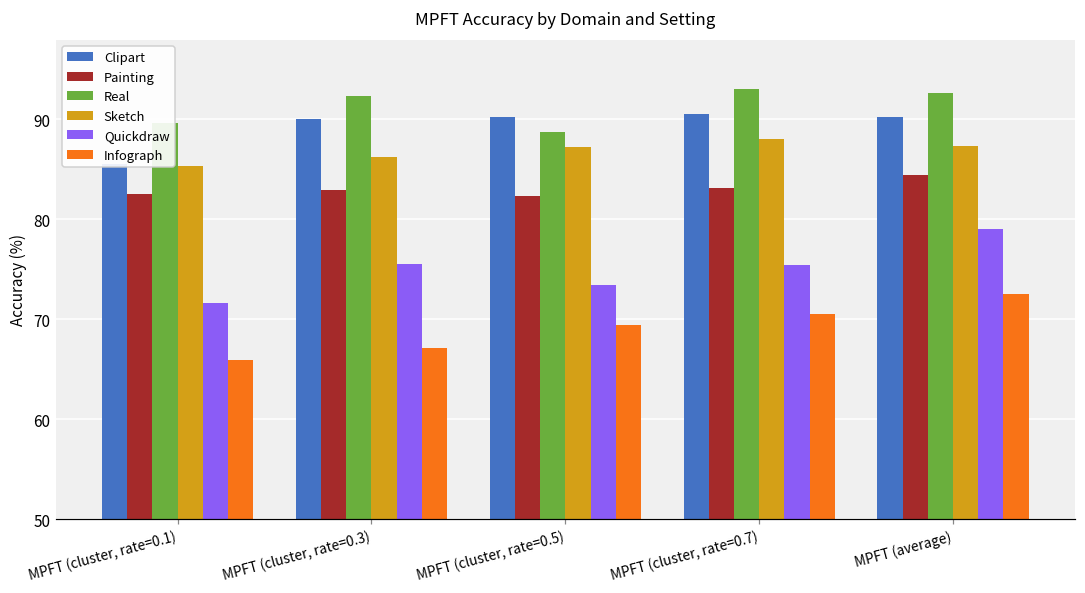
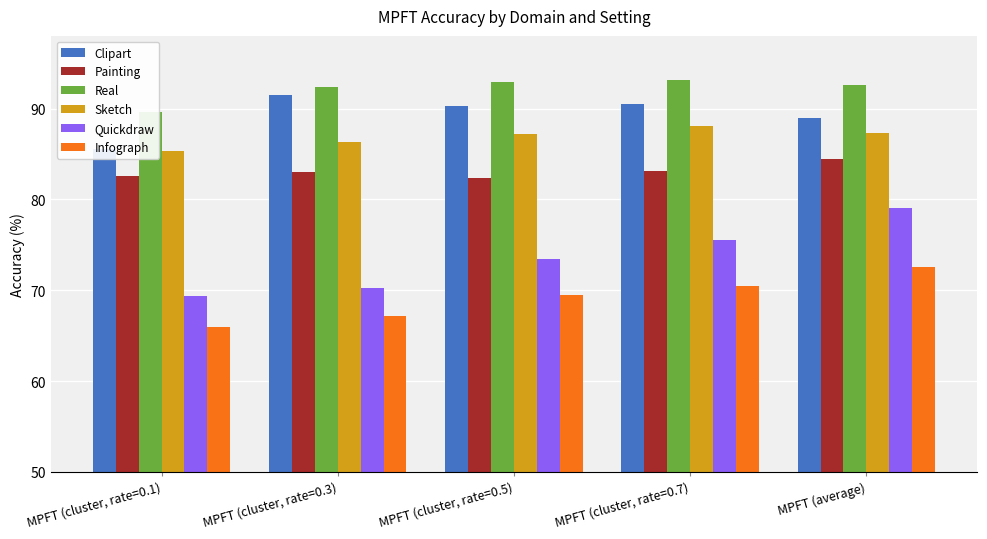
Quickdraw, MPFT (cluster, rate=0.1): 72 -> 69
Clipart, MPFT (cluster, rate=0.3): 90 -> 92
Quickdraw, MPFT (cluster, rate=0.3): 76 -> 70
Real, MPFT (cluster, rate=0.5): 89 -> 93
Clipart, MPFT (average): 90 -> 89
